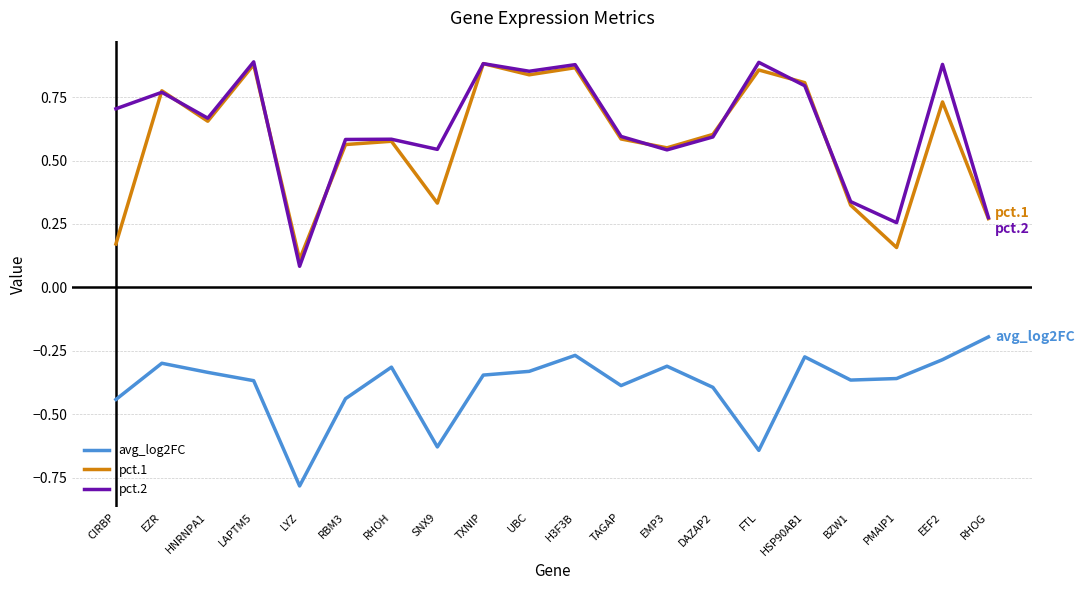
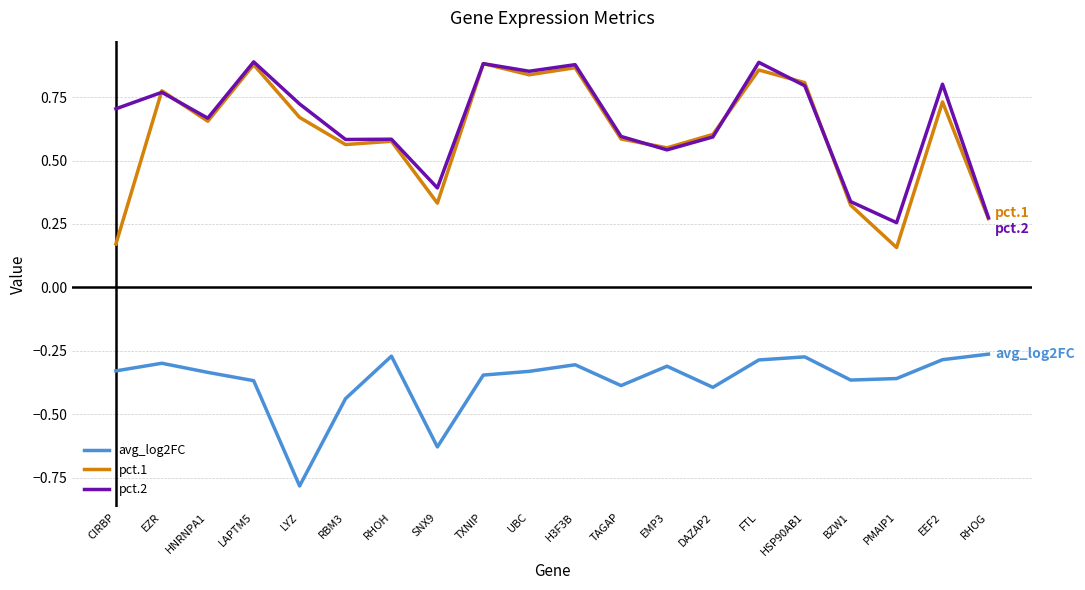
avg_log2FC, CIRBP: -0.44 -> -0.33
pct.1, LYZ: 0.11 -> 0.67
pct.2, LYZ: 0.08 -> 0.72
avg_log2FC, RHOH: -0.31 -> -0.27
pct.2, SNX9: 0.54 -> 0.39
avg_log2FC, H3F3B: -0.27 -> -0.31
avg_log2FC, FTL: -0.64 -> -0.29
pct.2, EEF2: 0.88 -> 0.80
avg_log2FC, RHOG: -0.20 -> -0.26
